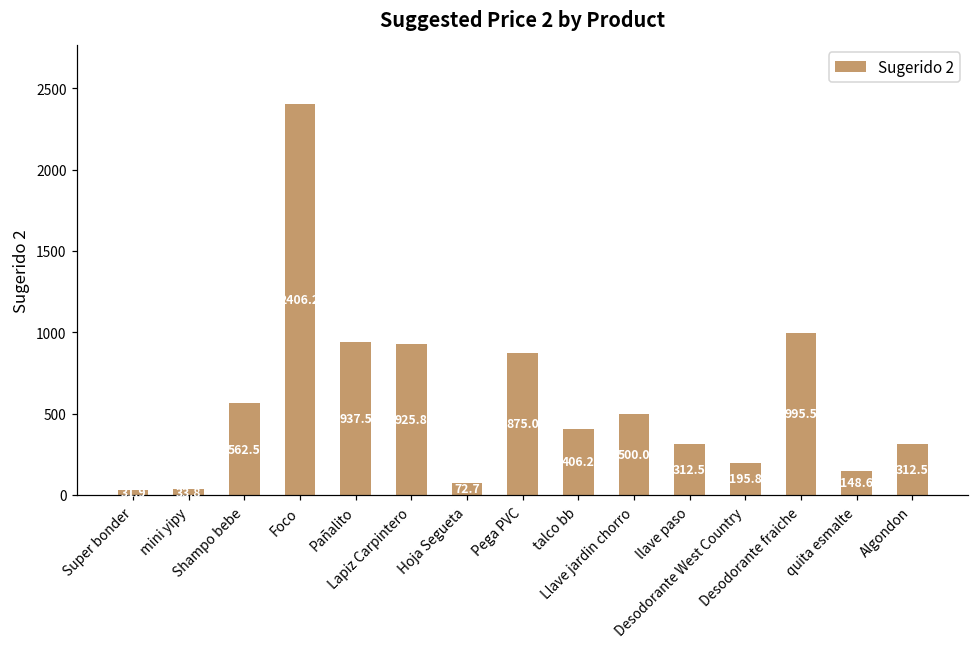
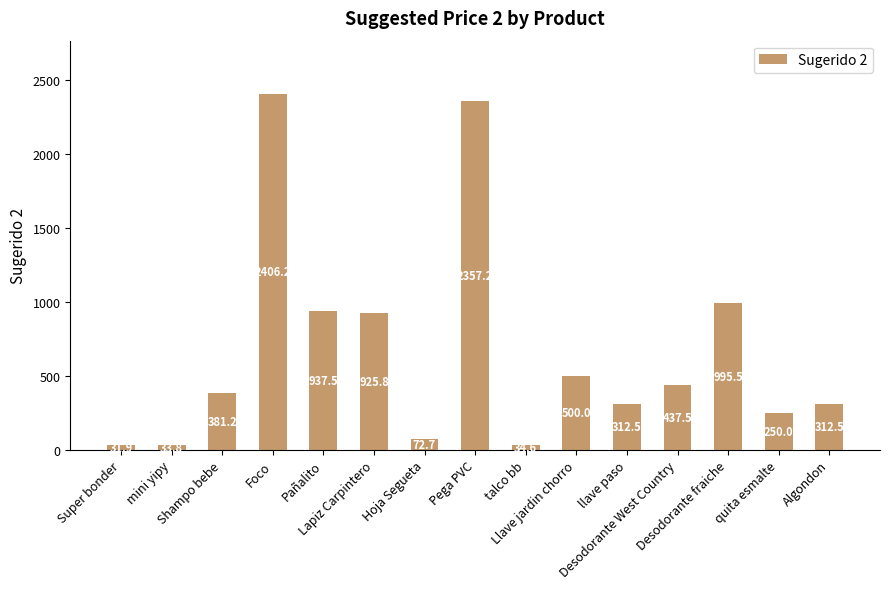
Shampo bebe: 562.5 -> 381.2
Pega PVC: 875.0 -> 2357.2
talco bb: 410 -> 30
Desodorante West Country: 195.8 -> 437.5
quita esmalte: 148.6 -> 250.0
